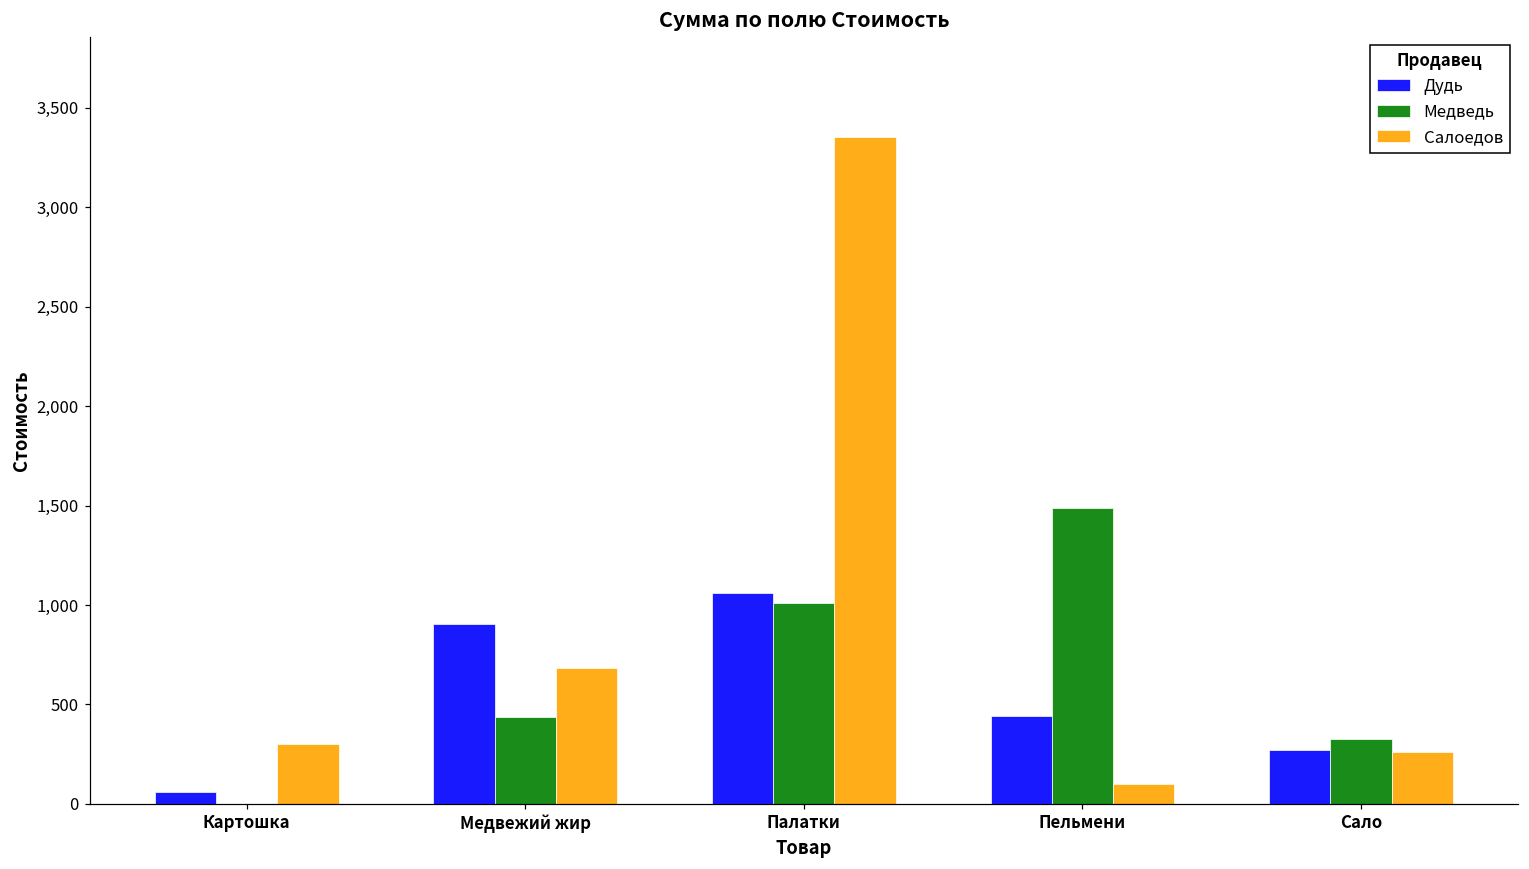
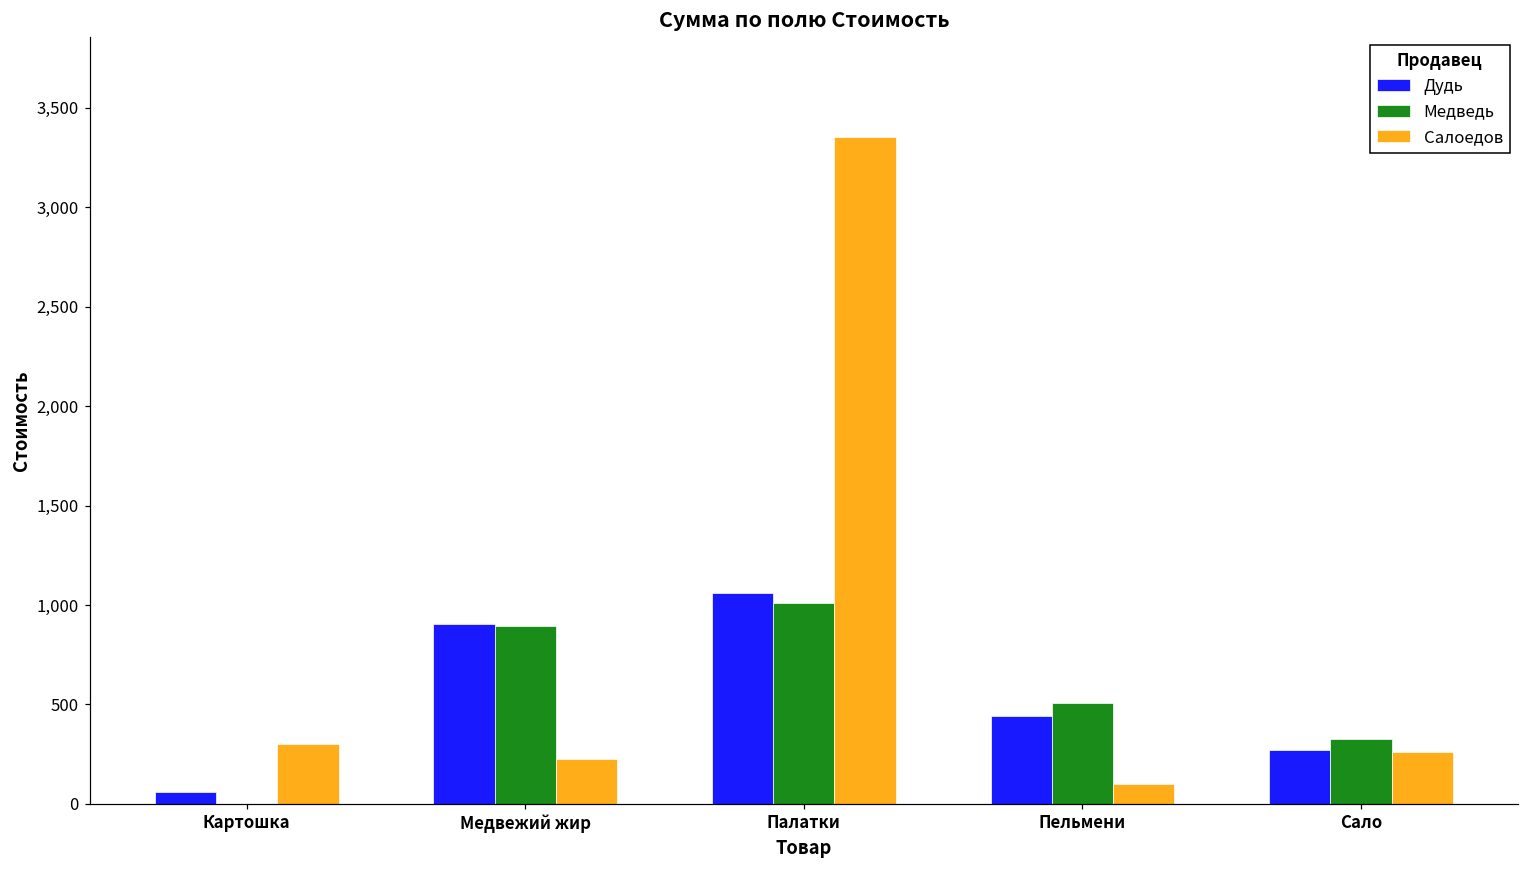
Медведь, Медвежий жир: 440 -> 890
Салоедов, Медвежий жир: 680 -> 230
Медведь, Пельмени: 1,490 -> 510
